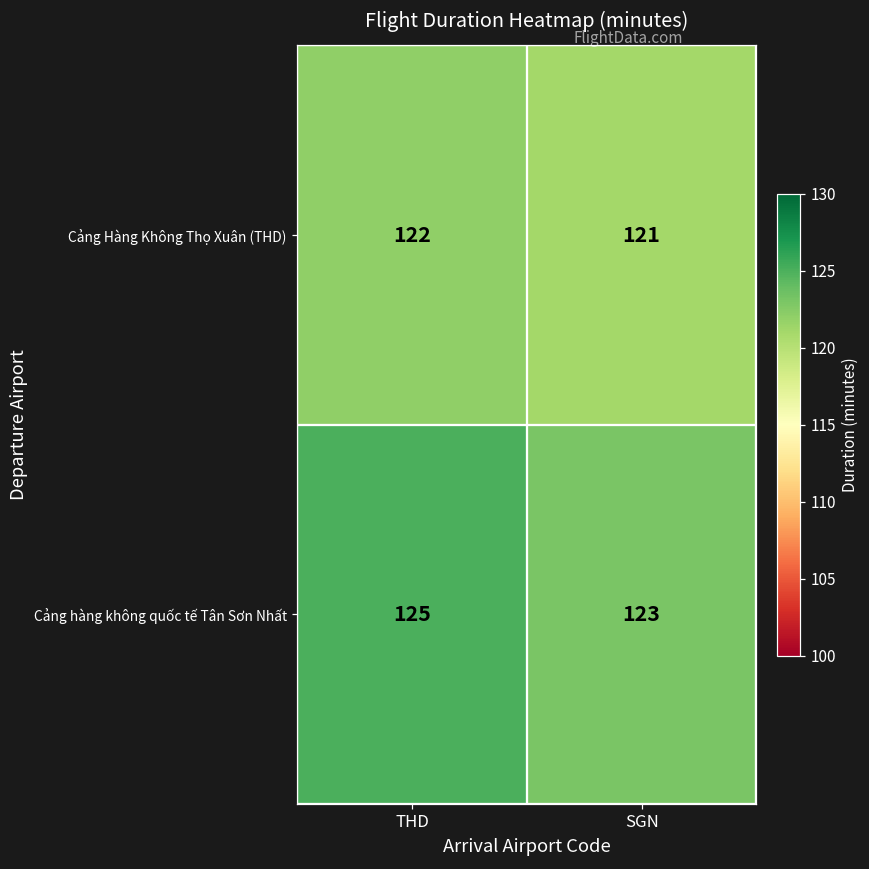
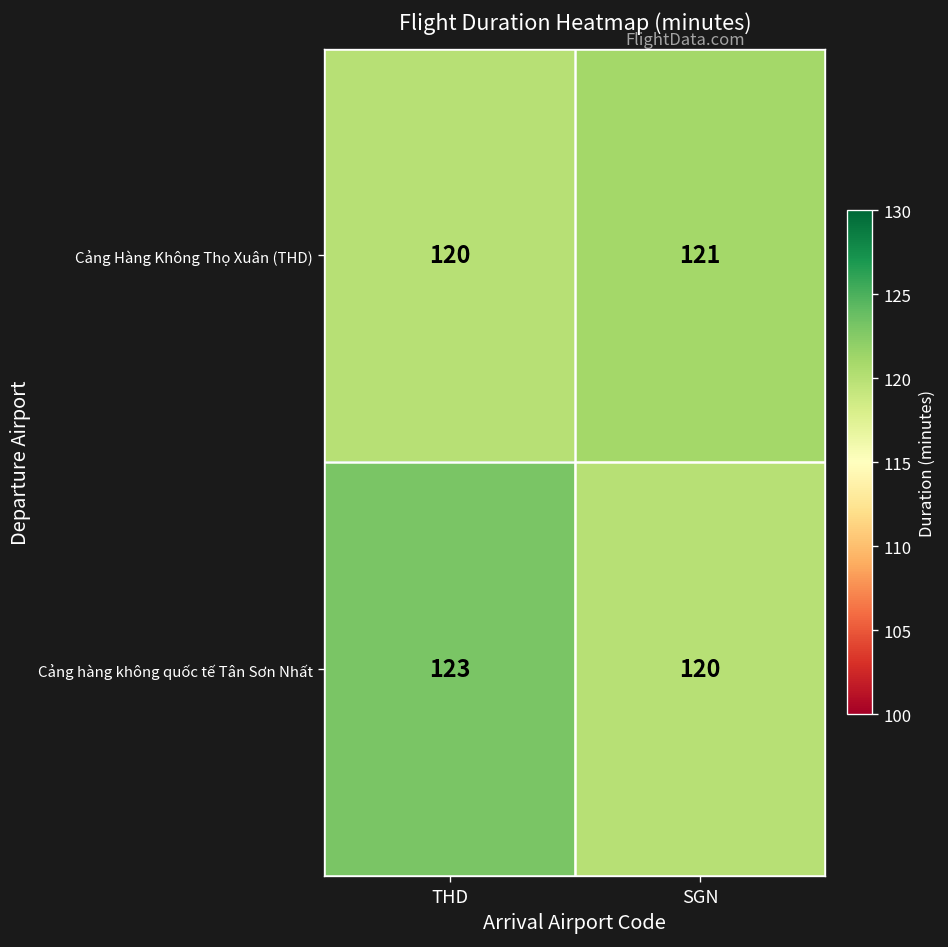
Cảng Hàng Không Thọ Xuân (THD), THD: 122 -> 120
Cảng hàng không quốc tế Tân Sơn Nhất, THD: 125 -> 123
Cảng hàng không quốc tế Tân Sơn Nhất, SGN: 123 -> 120
